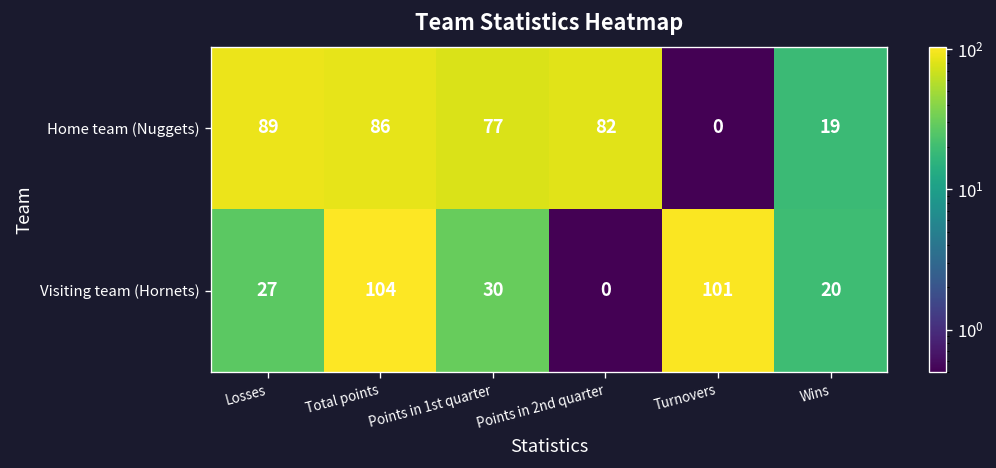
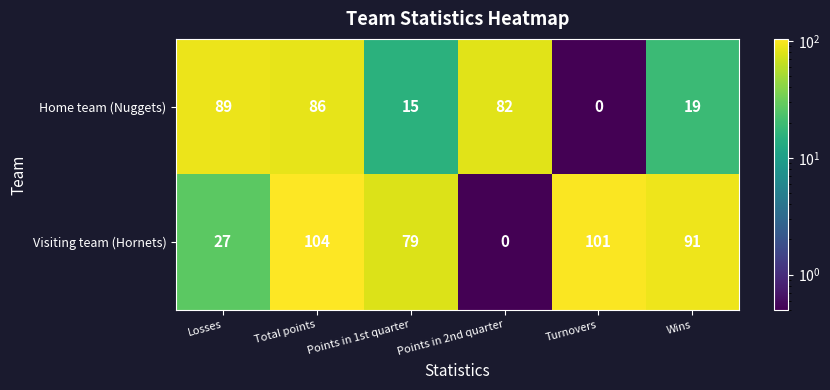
Home team (Nuggets), Points in 1st quarter: 77 -> 15
Visiting team (Hornets), Points in 1st quarter: 30 -> 79
Visiting team (Hornets), Wins: 20 -> 91
